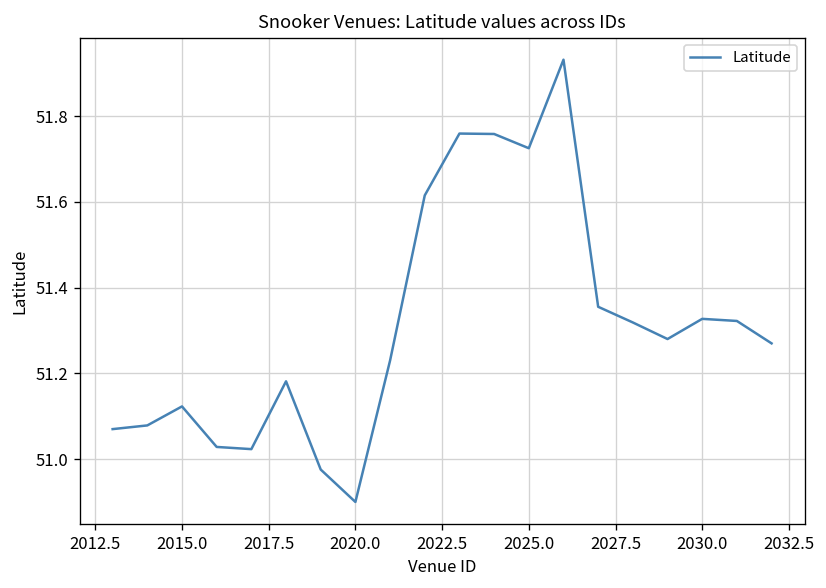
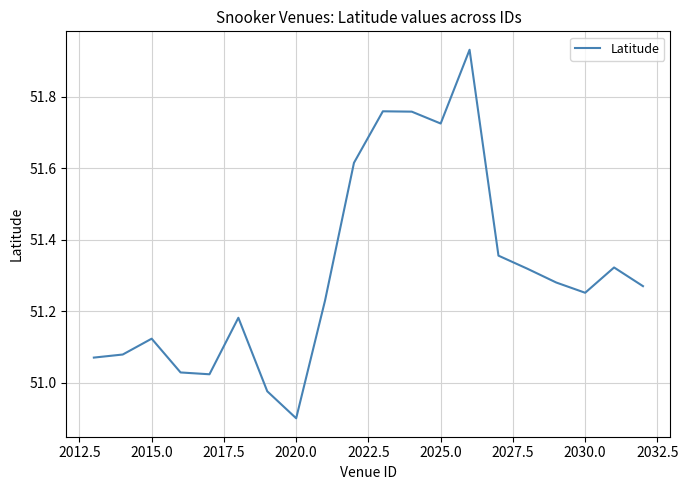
2030.0: 51.33 -> 51.25
